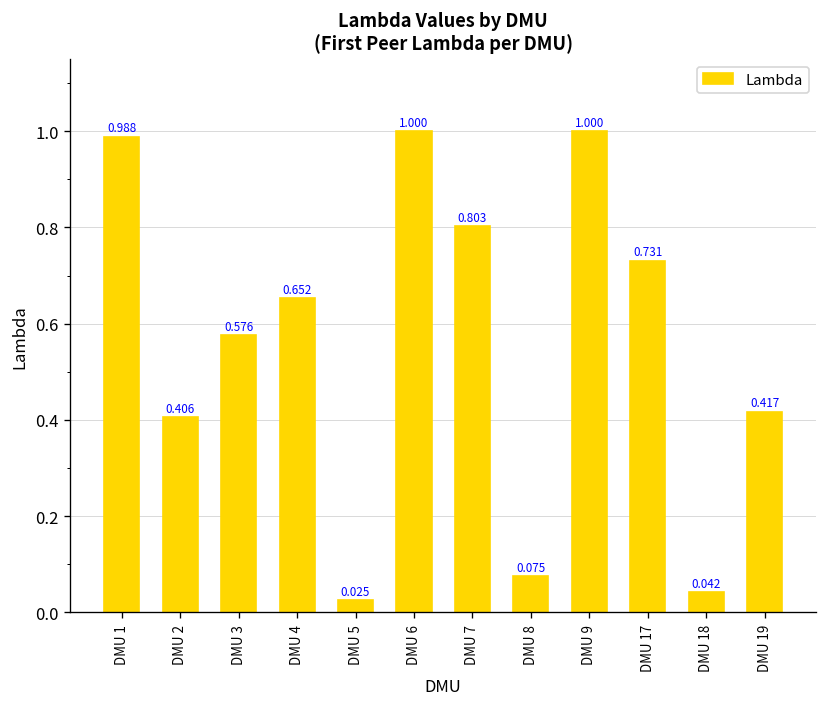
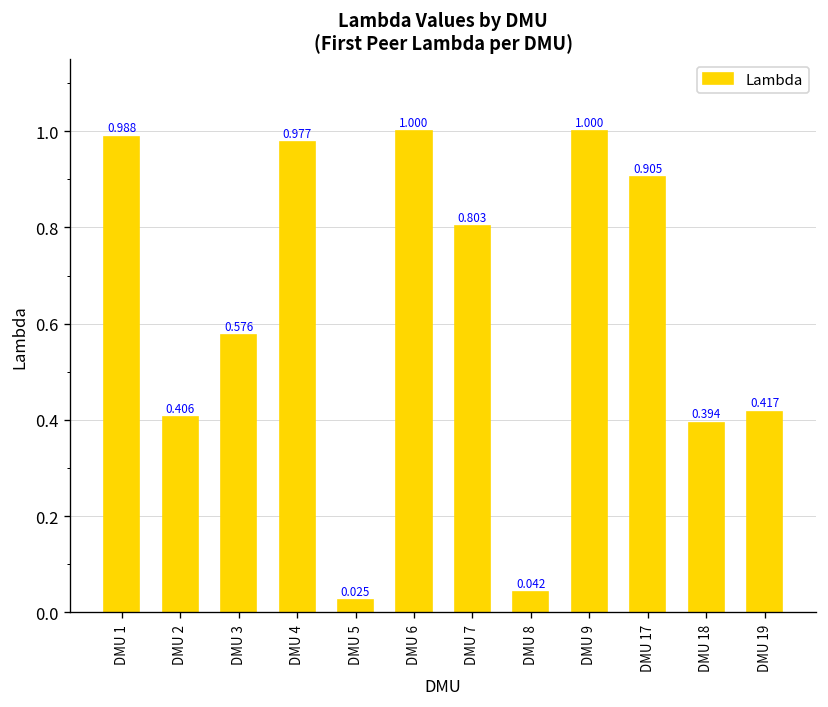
DMU 4: 0.652 -> 0.977
DMU 8: 0.075 -> 0.042
DMU 17: 0.731 -> 0.905
DMU 18: 0.042 -> 0.394
